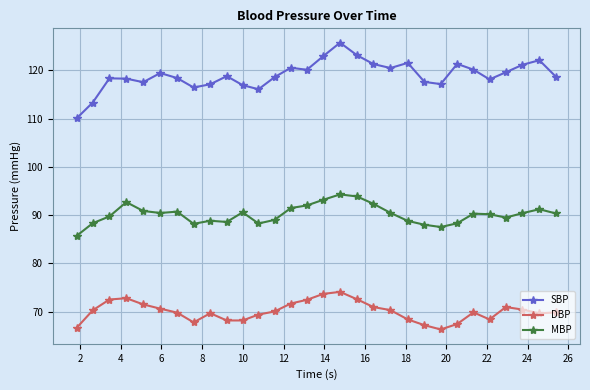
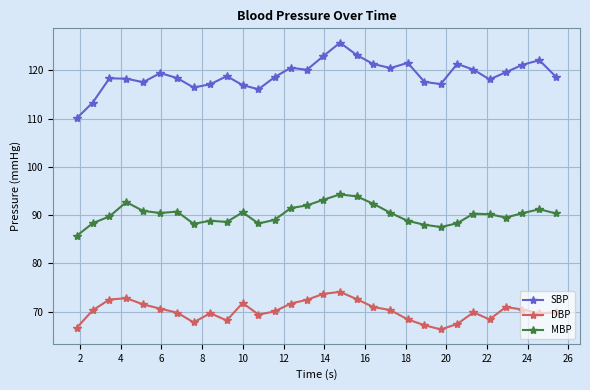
DBP, 10: 68 -> 72
